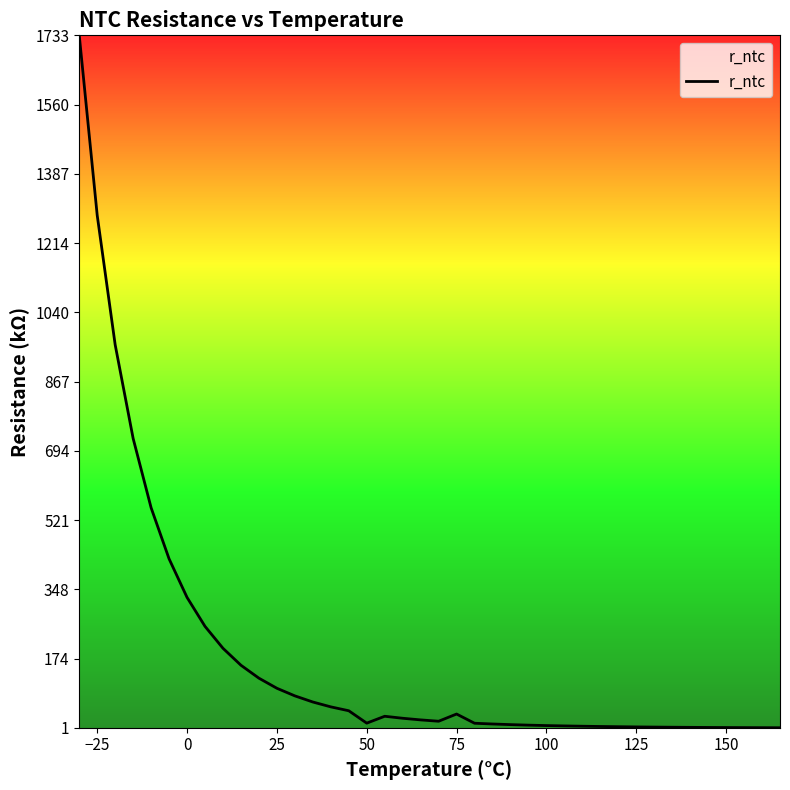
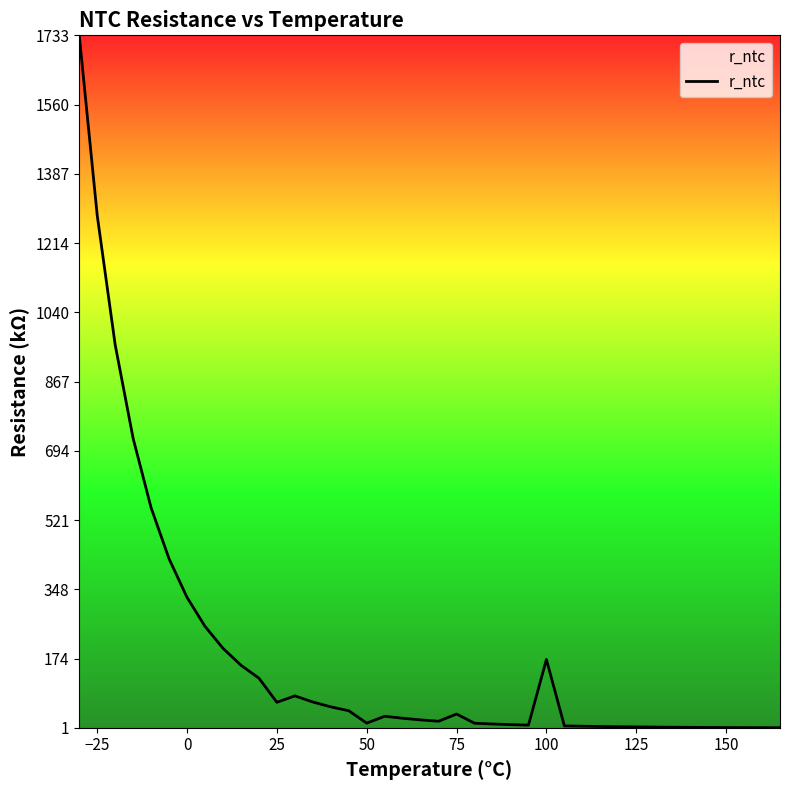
25: 100 -> 60
100: 10 -> 170
